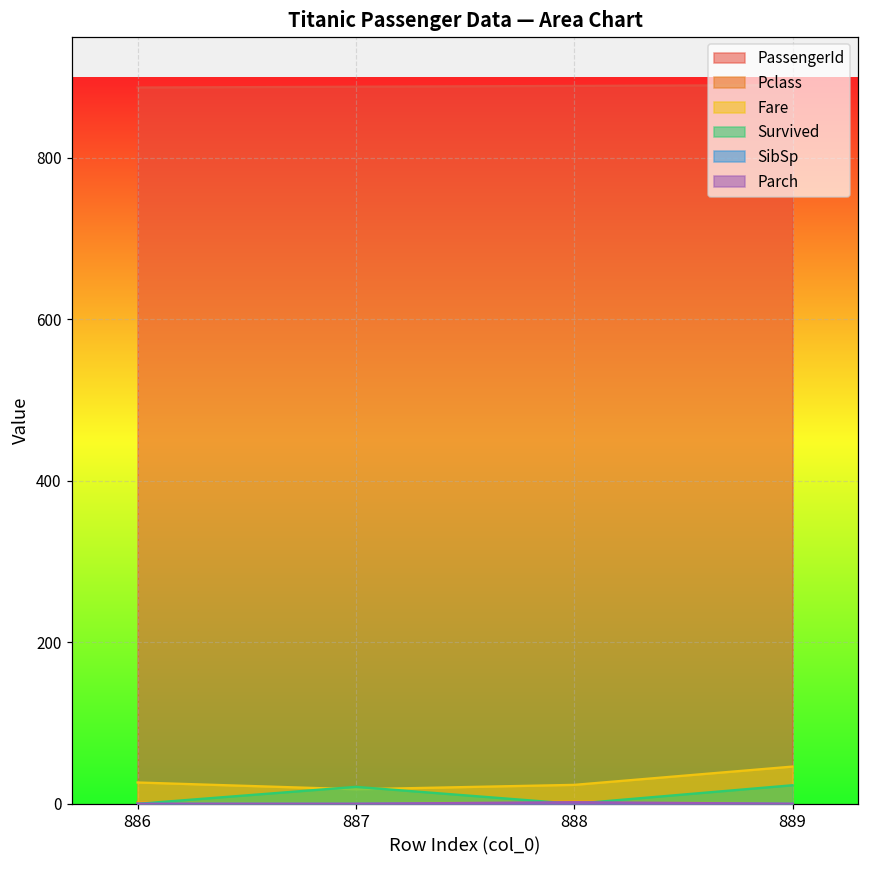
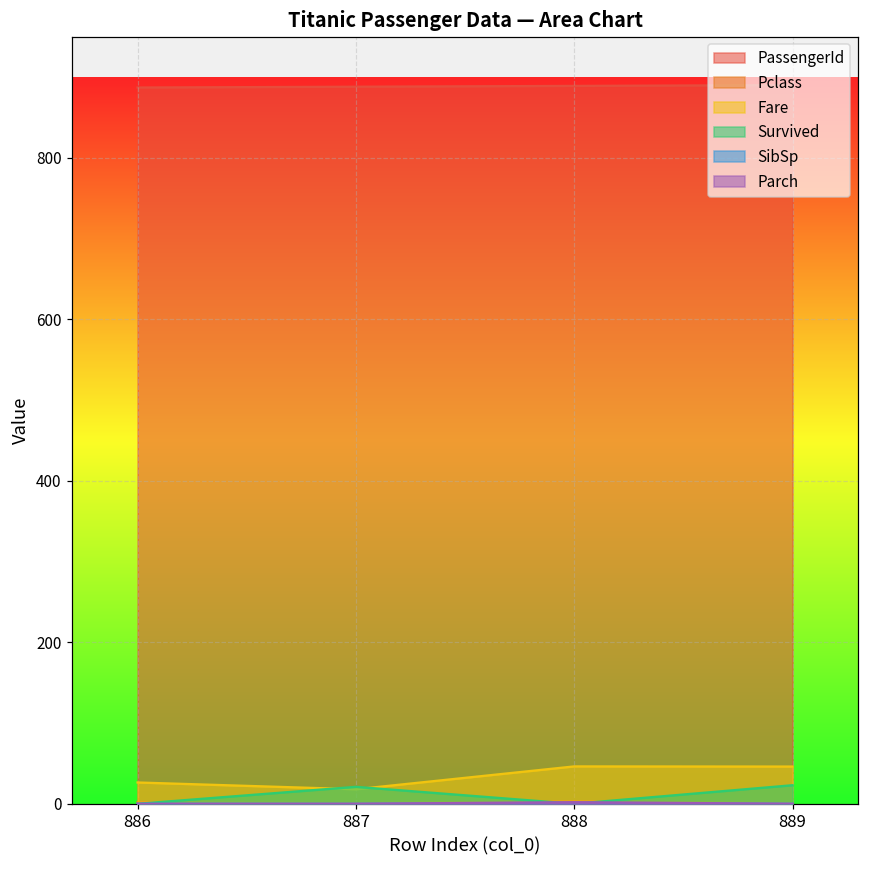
Fare, 888: 20 -> 50
